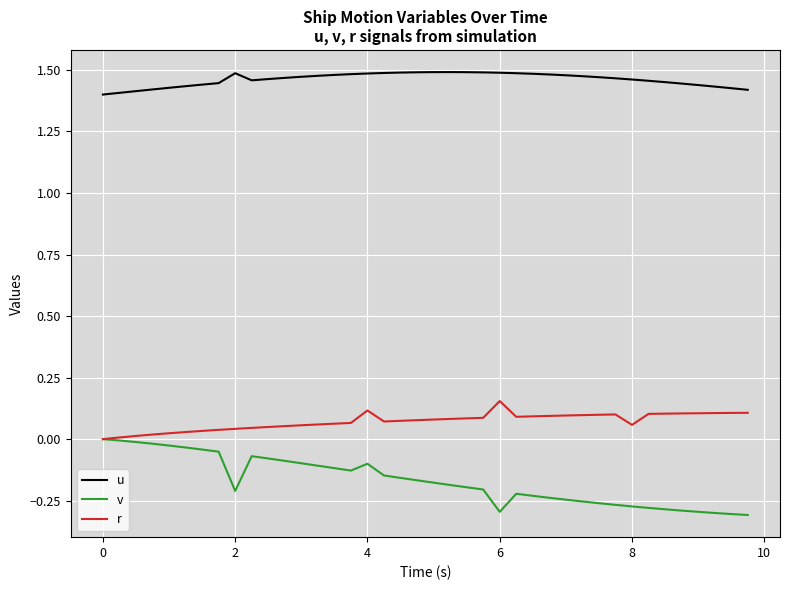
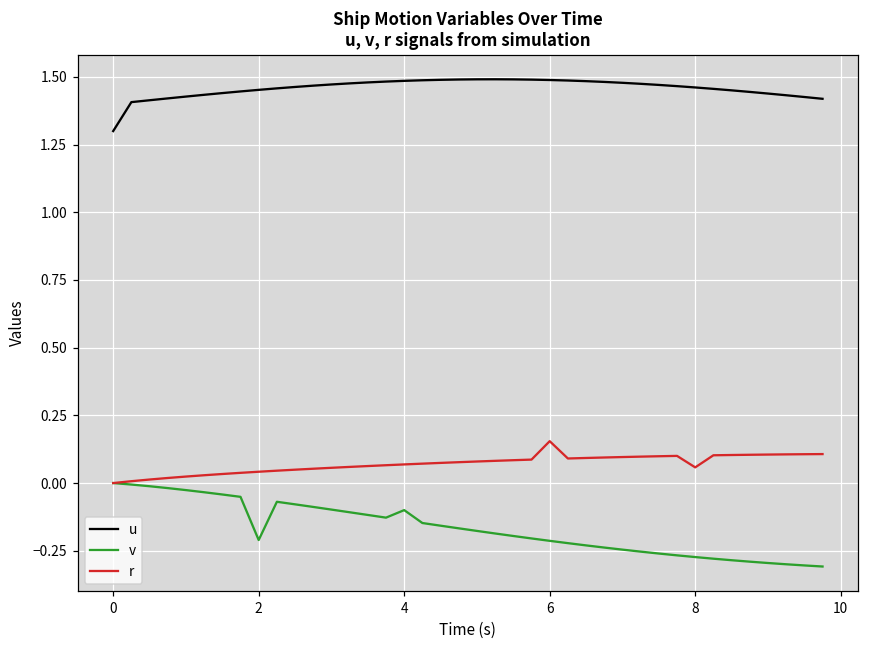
u, 0: 1.4 -> 1.3
u, 2: 1.49 -> 1.45
r, 4: 0.12 -> 0.07
v, 6: -0.30 -> -0.21
